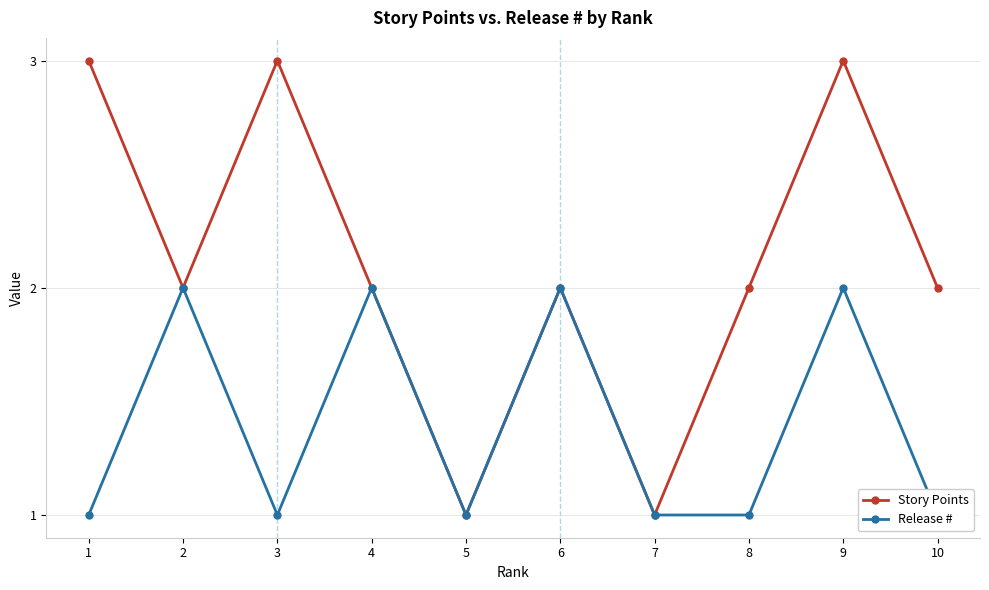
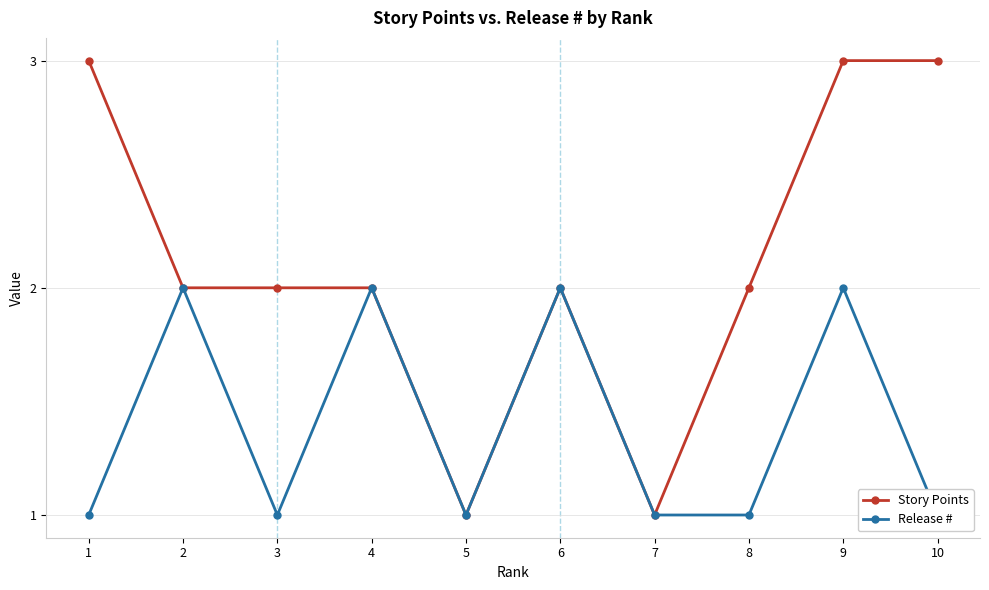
Story Points, 3: 3 -> 2
Story Points, 10: 2 -> 3
